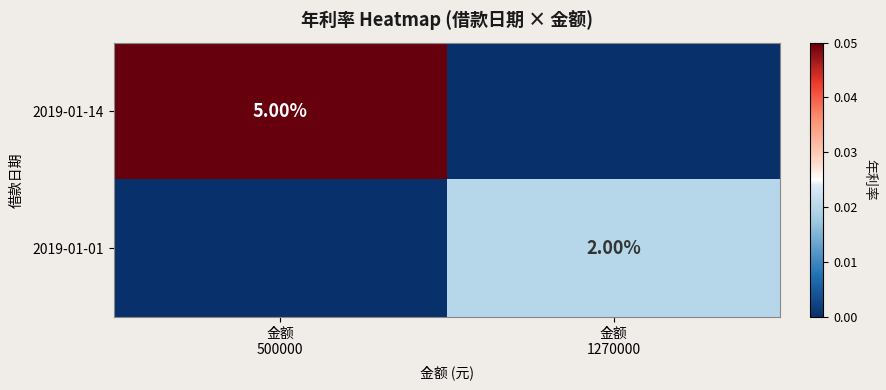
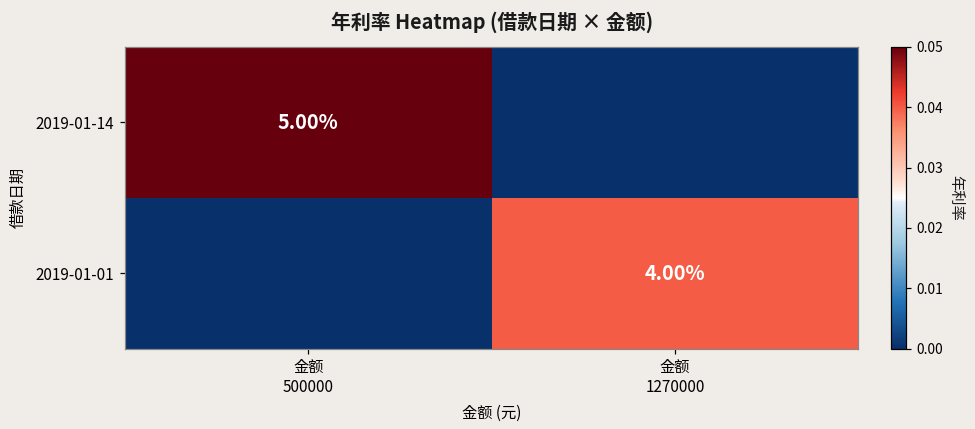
2019-01-01, 金额 1270000: 2.00% -> 4.00%
